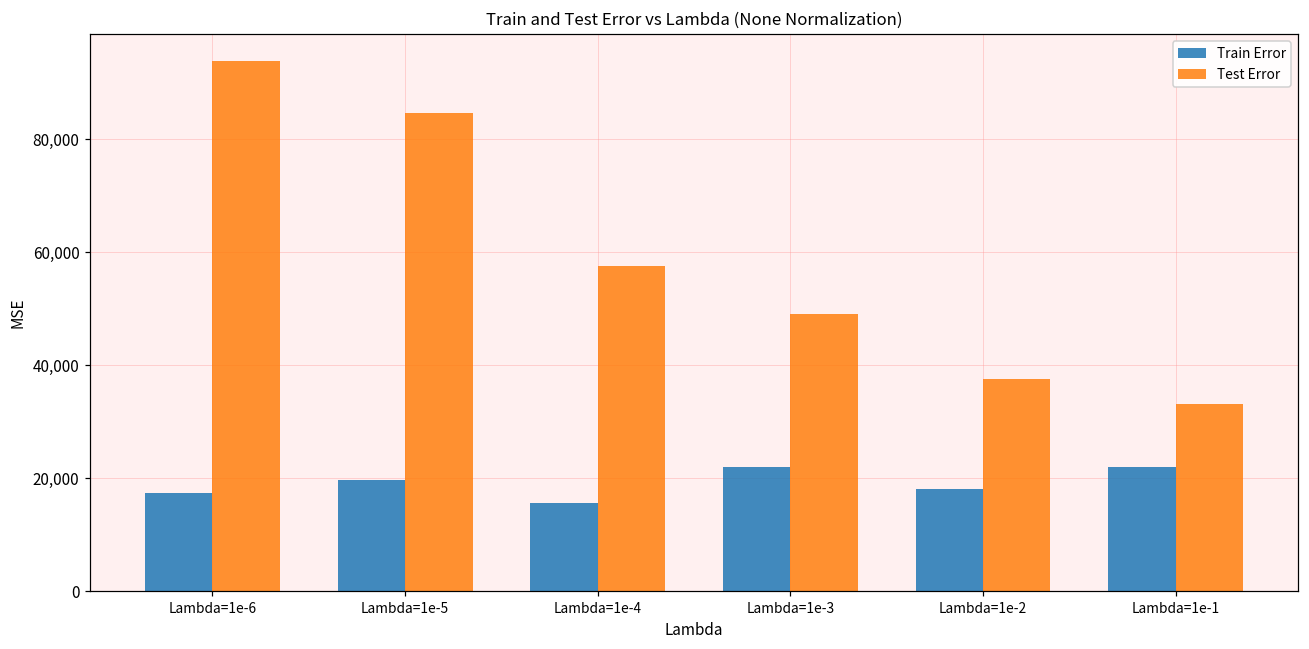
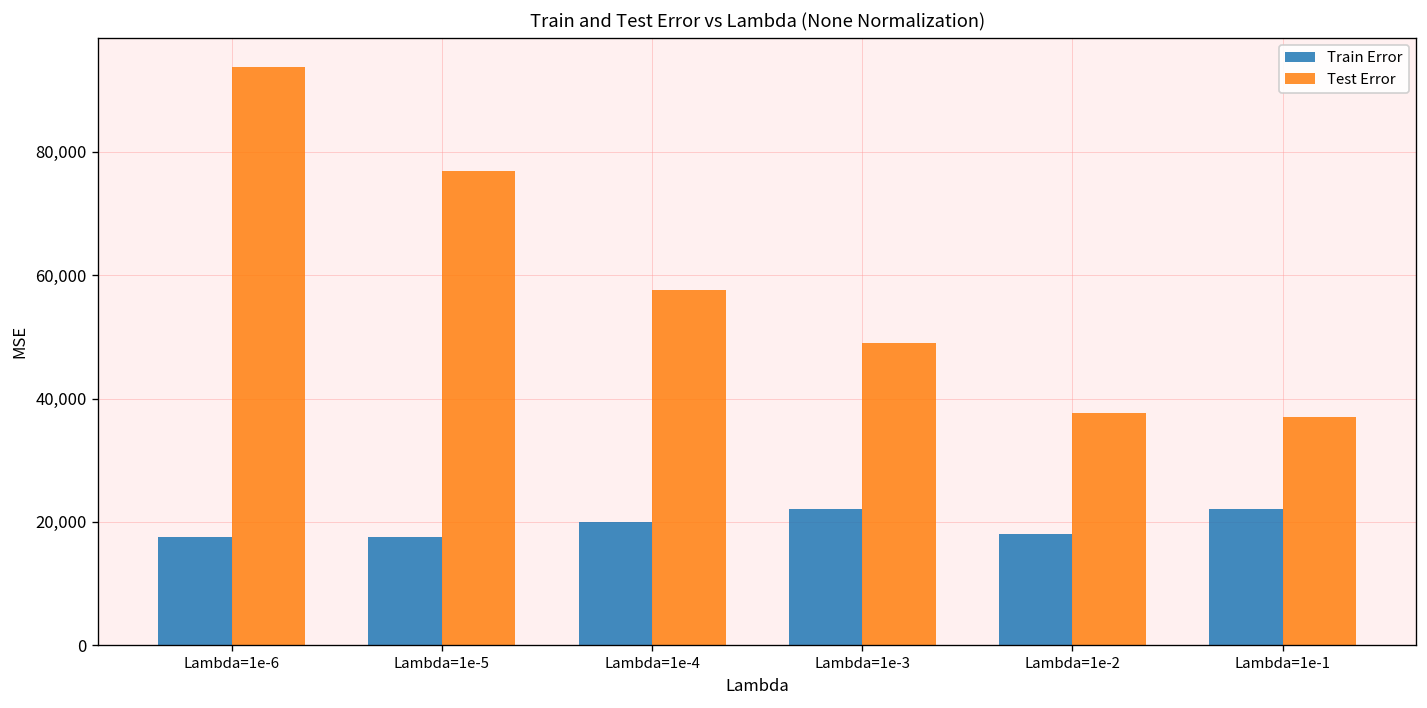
Train Error, Lambda=1e-5: 20,000 -> 17,000
Test Error, Lambda=1e-5: 85,000 -> 77,000
Train Error, Lambda=1e-4: 16,000 -> 20,000
Test Error, Lambda=1e-1: 33,000 -> 37,000
